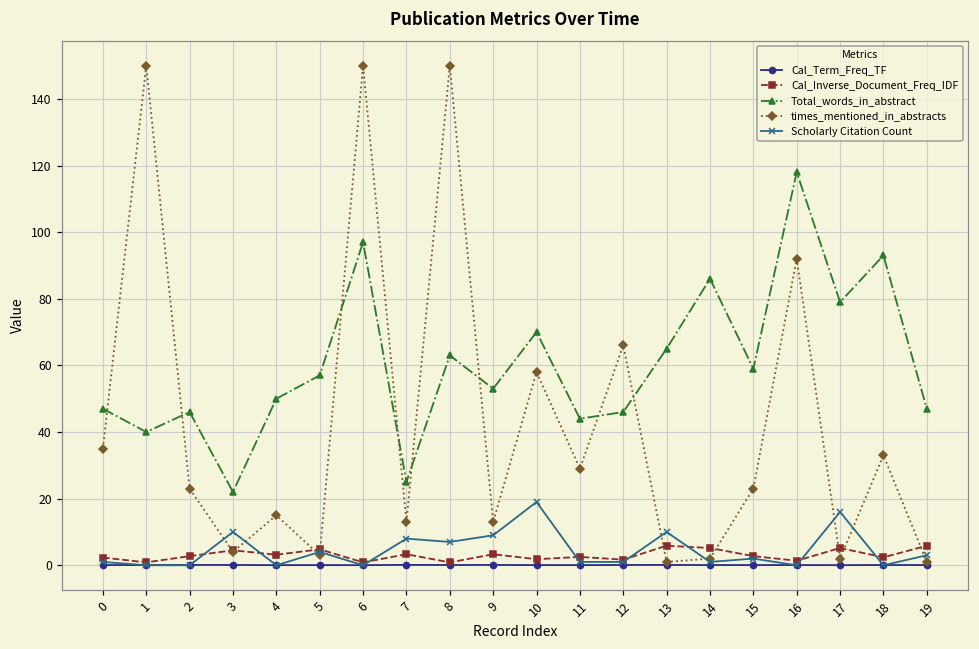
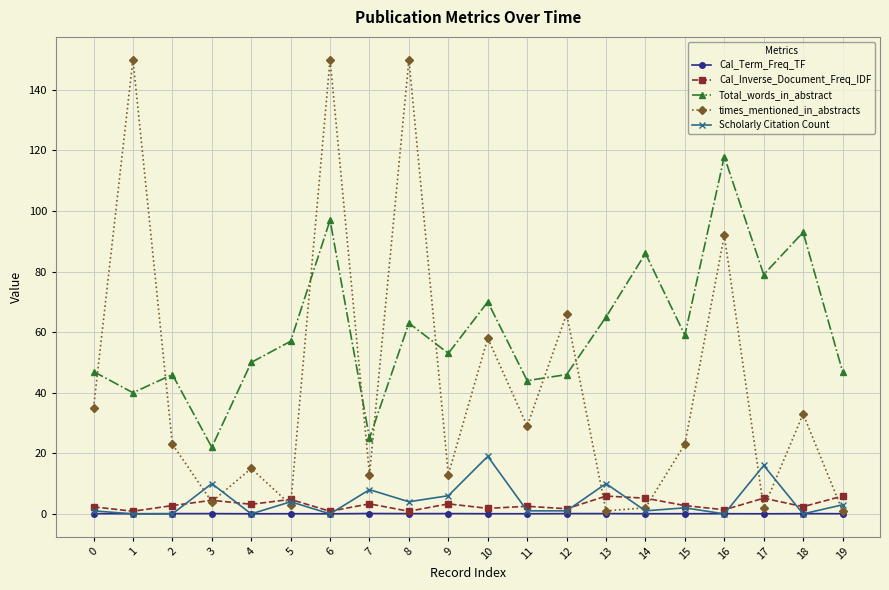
Scholarly Citation Count, 8: 7 -> 4
Scholarly Citation Count, 9: 9 -> 6
